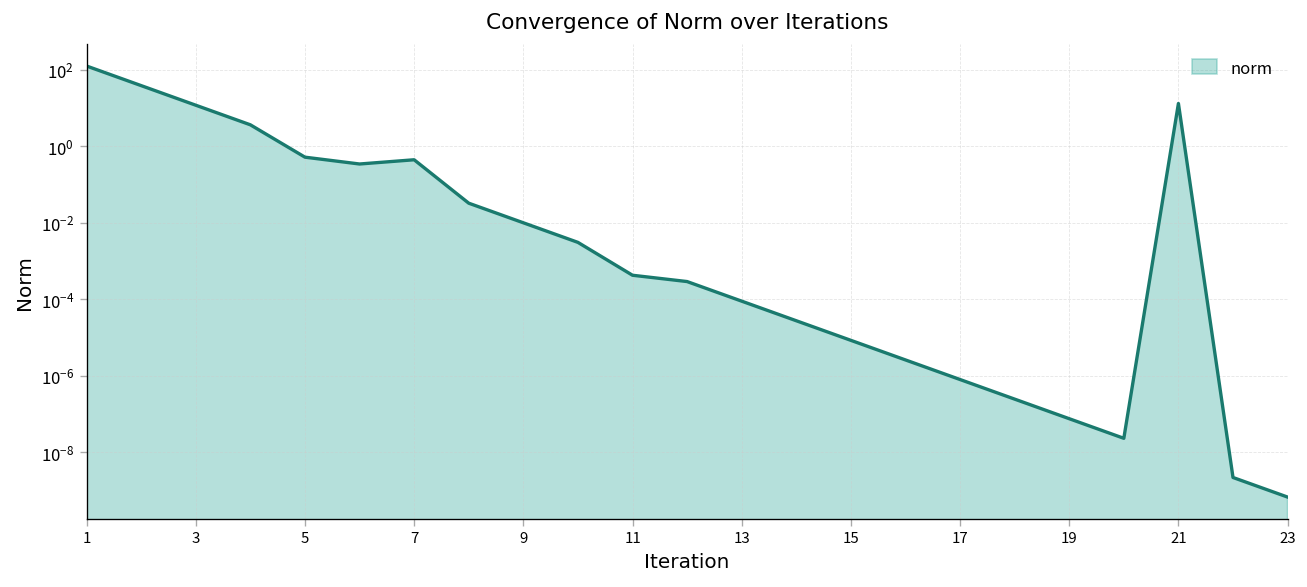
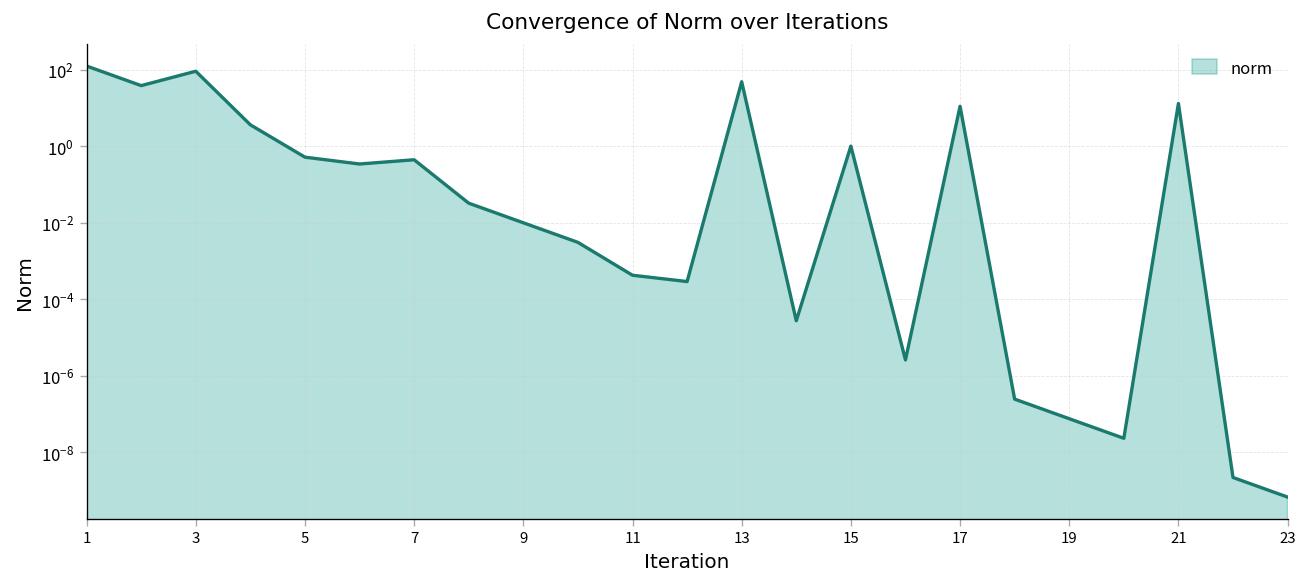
3: 12 -> 90
13: 0 -> 50
15: 0 -> 1
17: 0 -> 11
